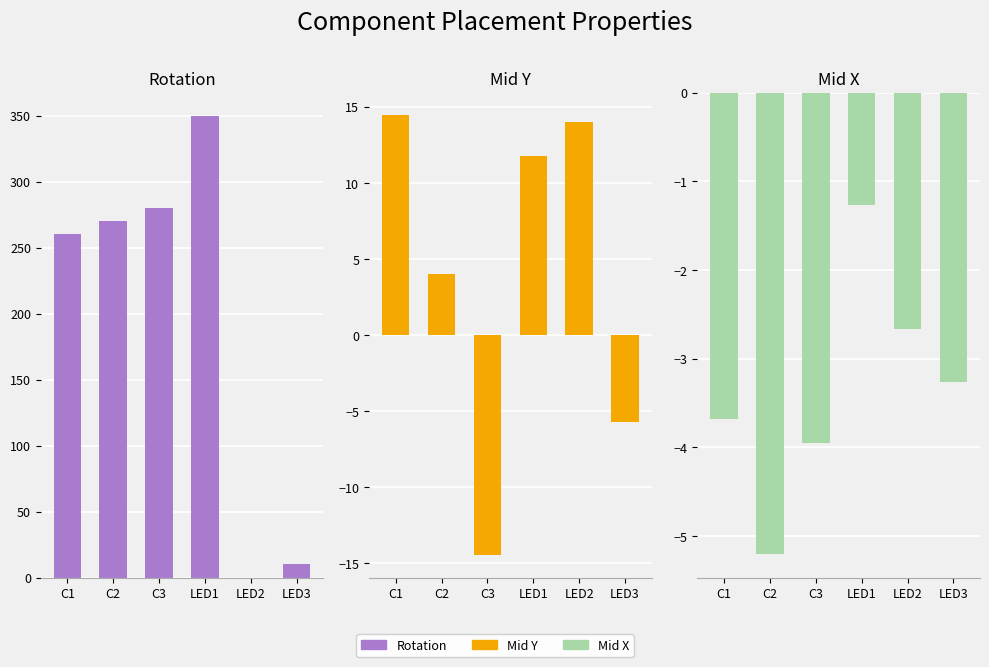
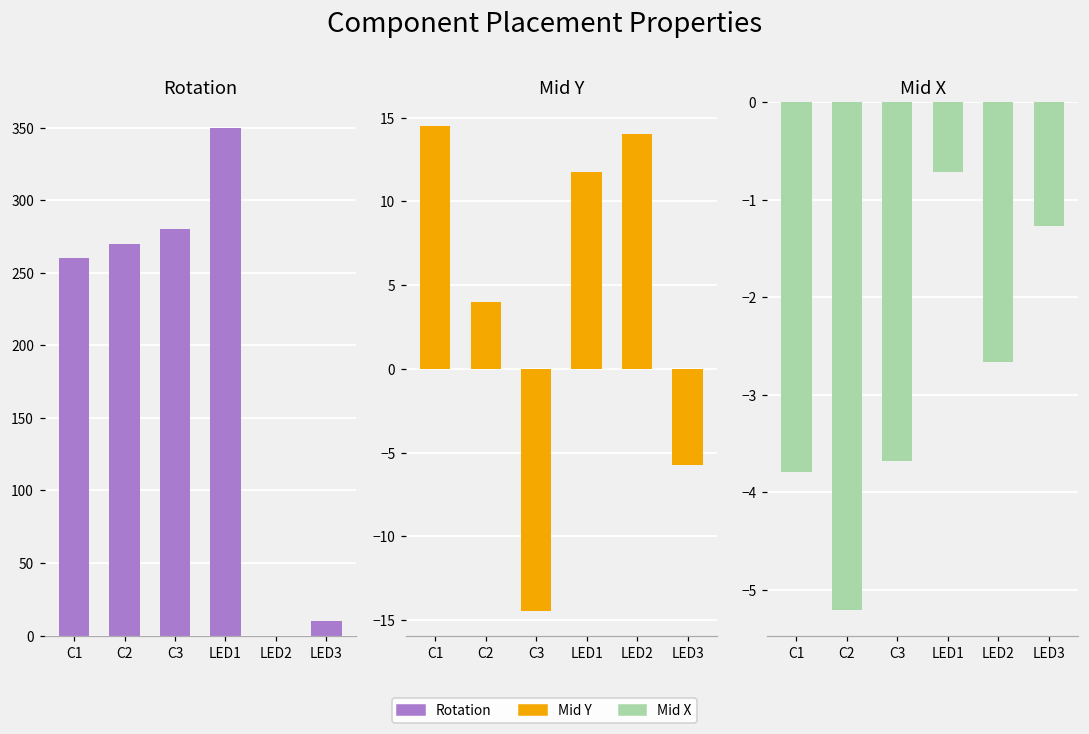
Mid X, C1: -3.7 -> -3.8
Mid X, C3: -4.0 -> -3.7
Mid X, LED1: -1.3 -> -0.7
Mid X, LED3: -3.3 -> -1.3
